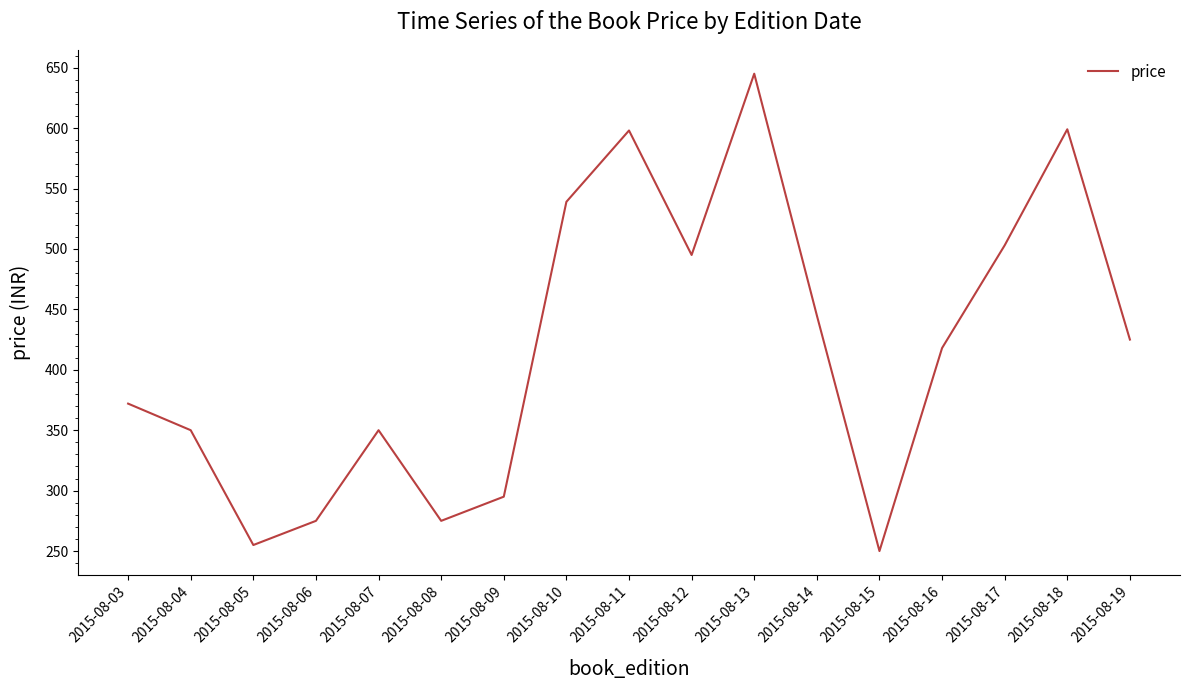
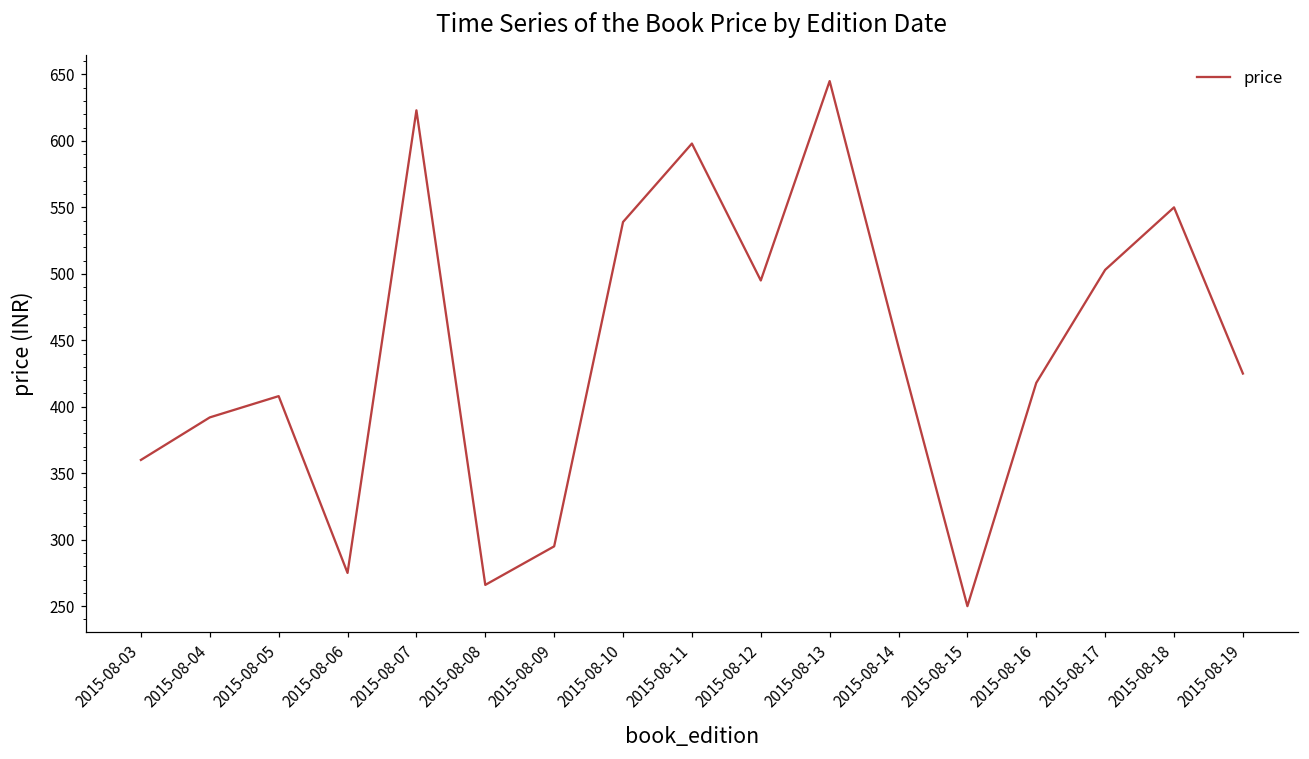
2015-08-03: 372 -> 360
2015-08-04: 350 -> 392
2015-08-05: 255 -> 408
2015-08-07: 350 -> 623
2015-08-08: 275 -> 266
2015-08-18: 599 -> 550
